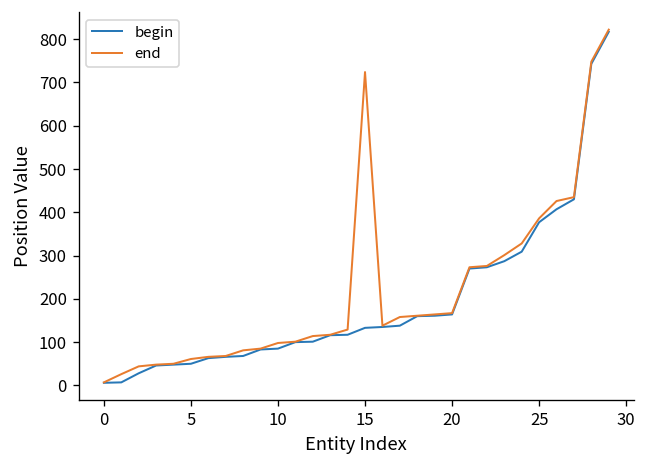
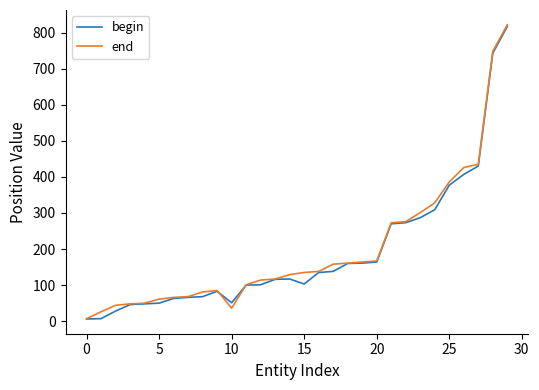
begin, 10: 90 -> 50
end, 10: 100 -> 40
begin, 15: 130 -> 100
end, 15: 720 -> 140
